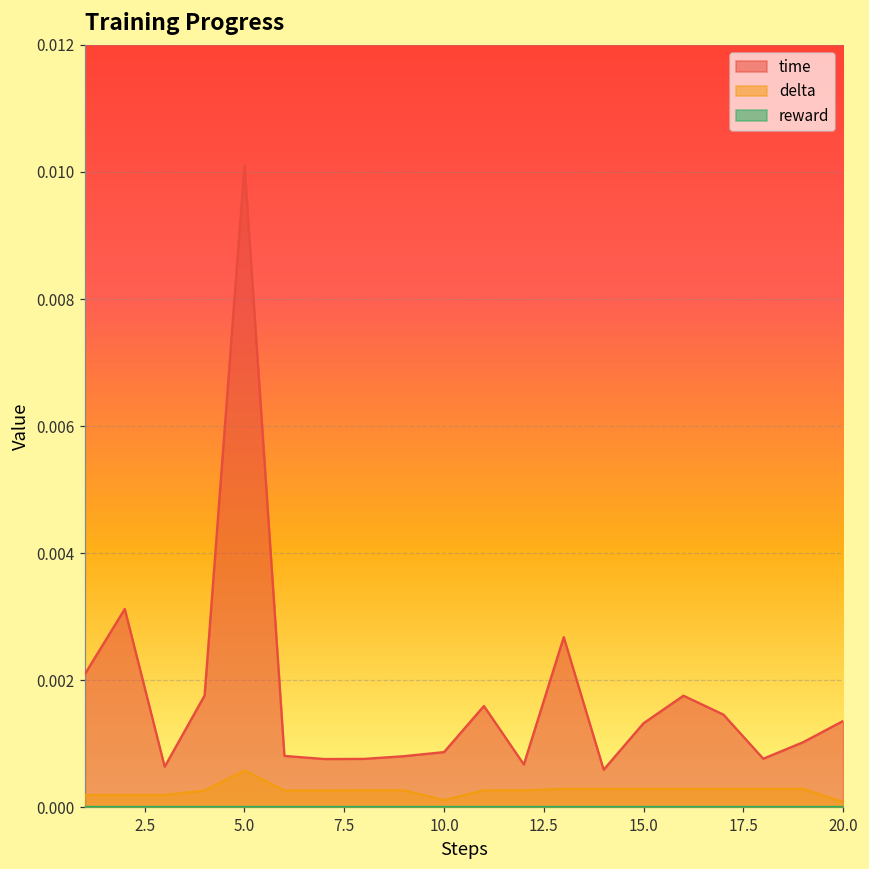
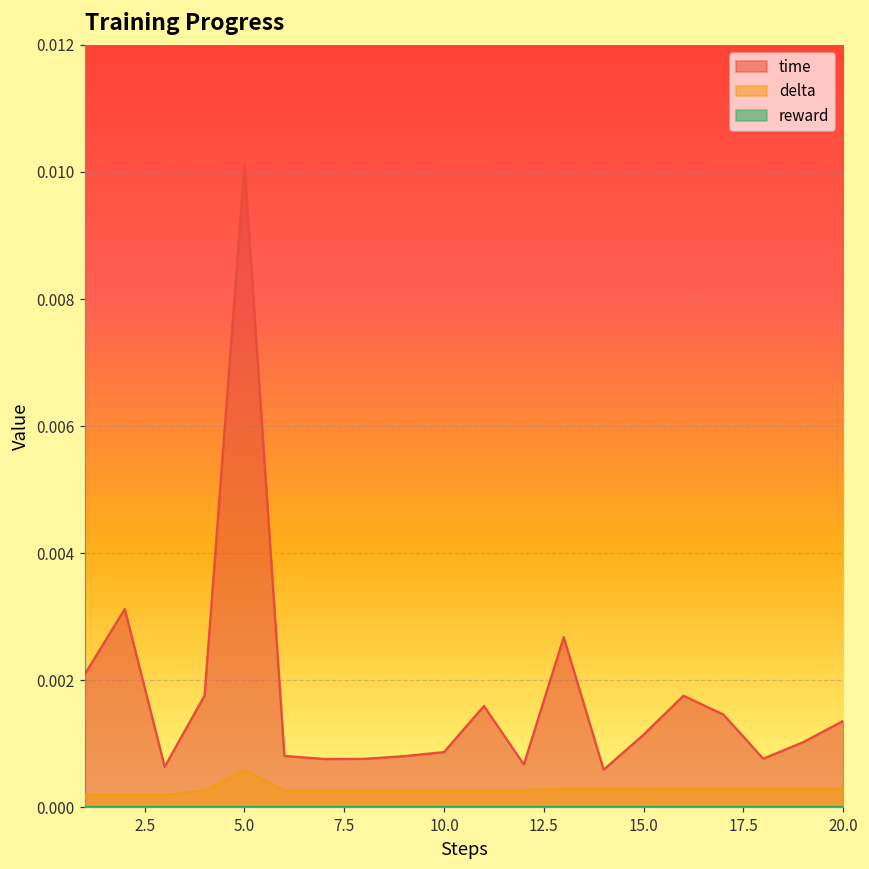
delta, 10.0: 0.0001 -> 0.0003
time, 15.0: 0.0013 -> 0.0011
delta, 20.0: 0.0001 -> 0.0003
